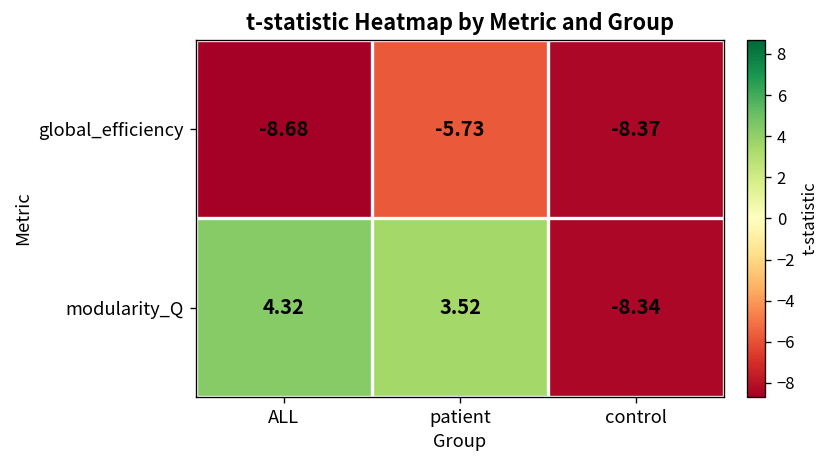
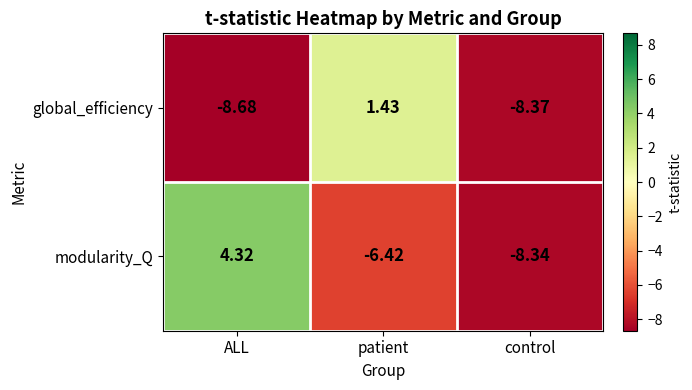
global_efficiency, patient: -5.73 -> 1.43
modularity_Q, patient: 3.52 -> -6.42
